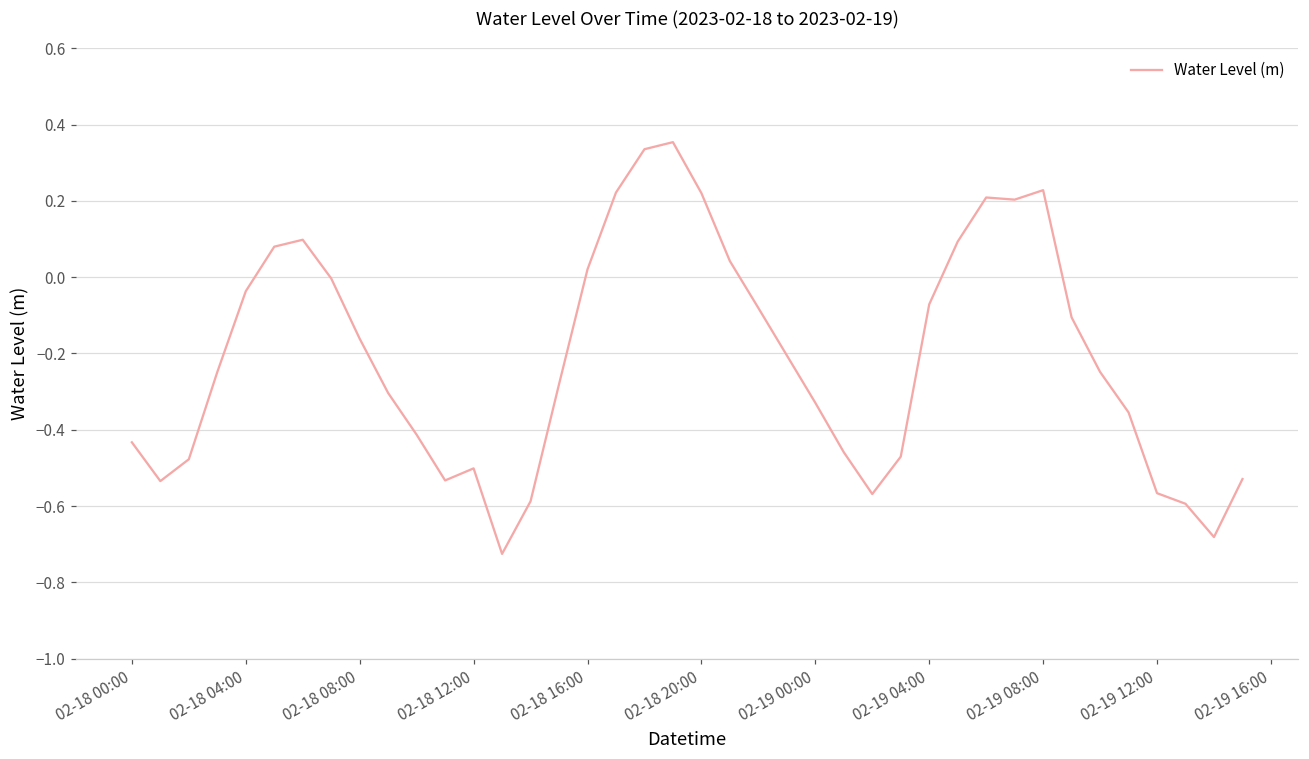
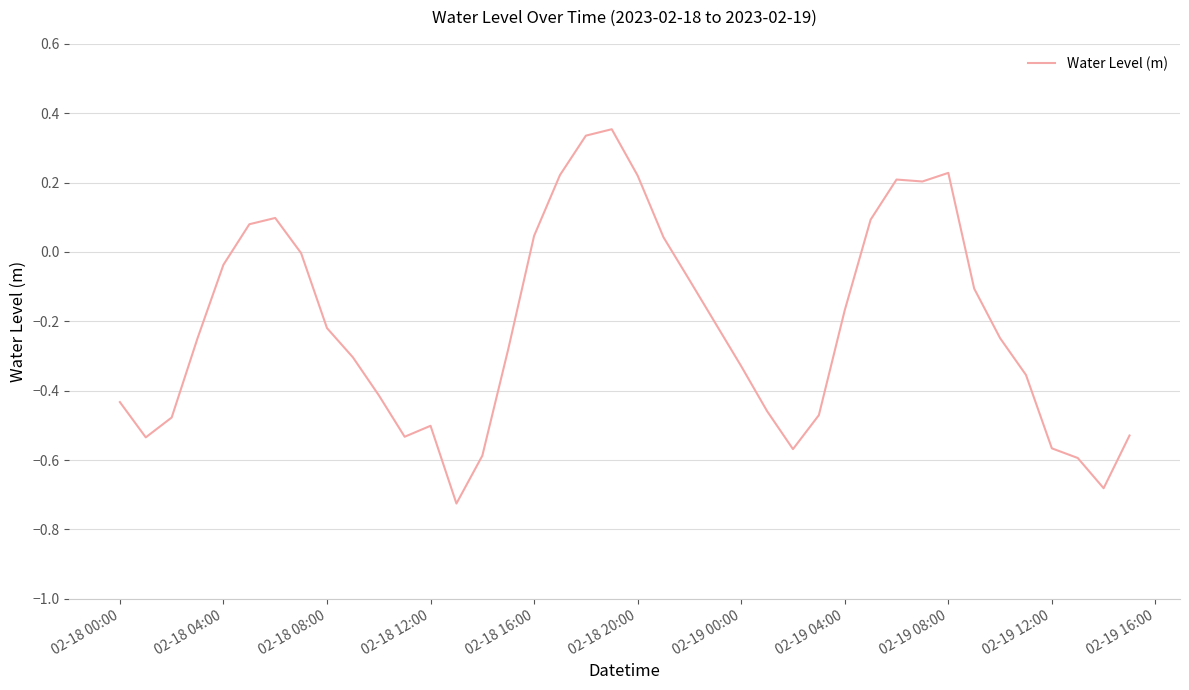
02-18 08:00: -0.16 -> -0.22
02-18 16:00: 0.02 -> 0.05
02-19 04:00: -0.07 -> -0.17
